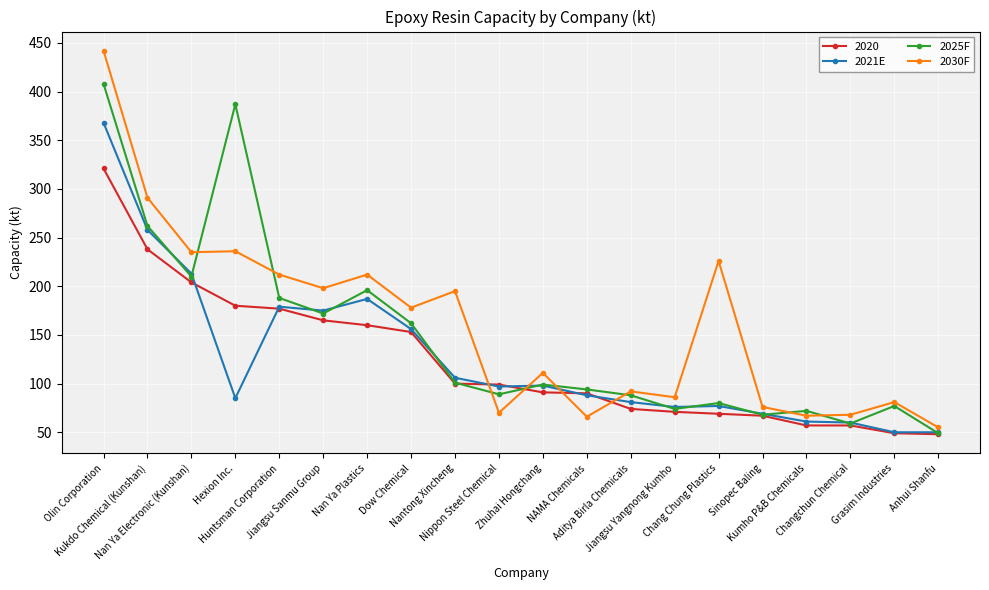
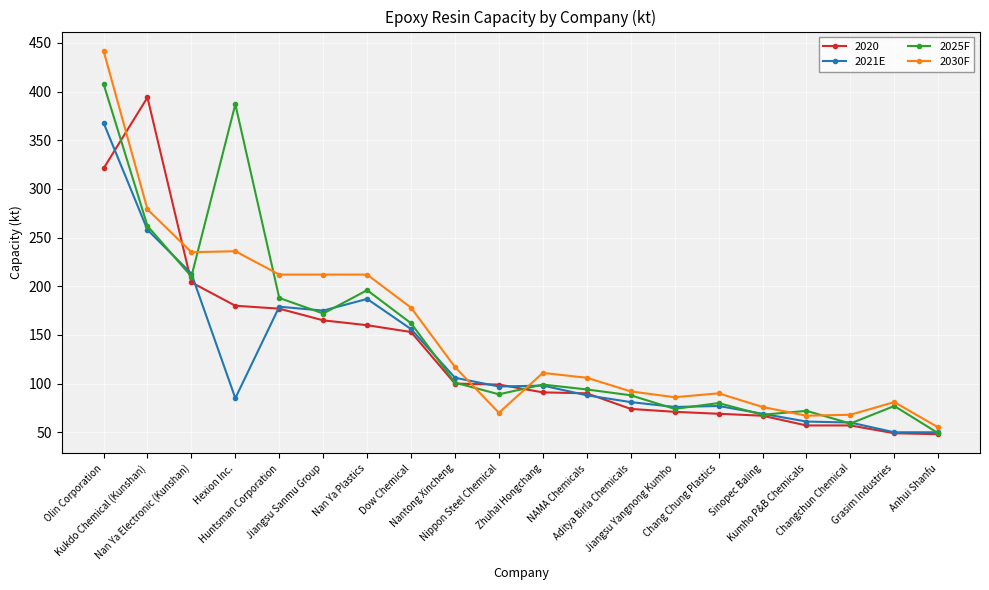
2020, Kukdo Chemical (Kunshan): 240 -> 390
2030F, Kukdo Chemical (Kunshan): 290 -> 280
2030F, Jiangsu Sanmu Group: 200 -> 210
2030F, Nantong Xincheng: 200 -> 120
2030F, NAMA Chemicals: 70 -> 110
2030F, Chang Chung Plastics: 230 -> 90
